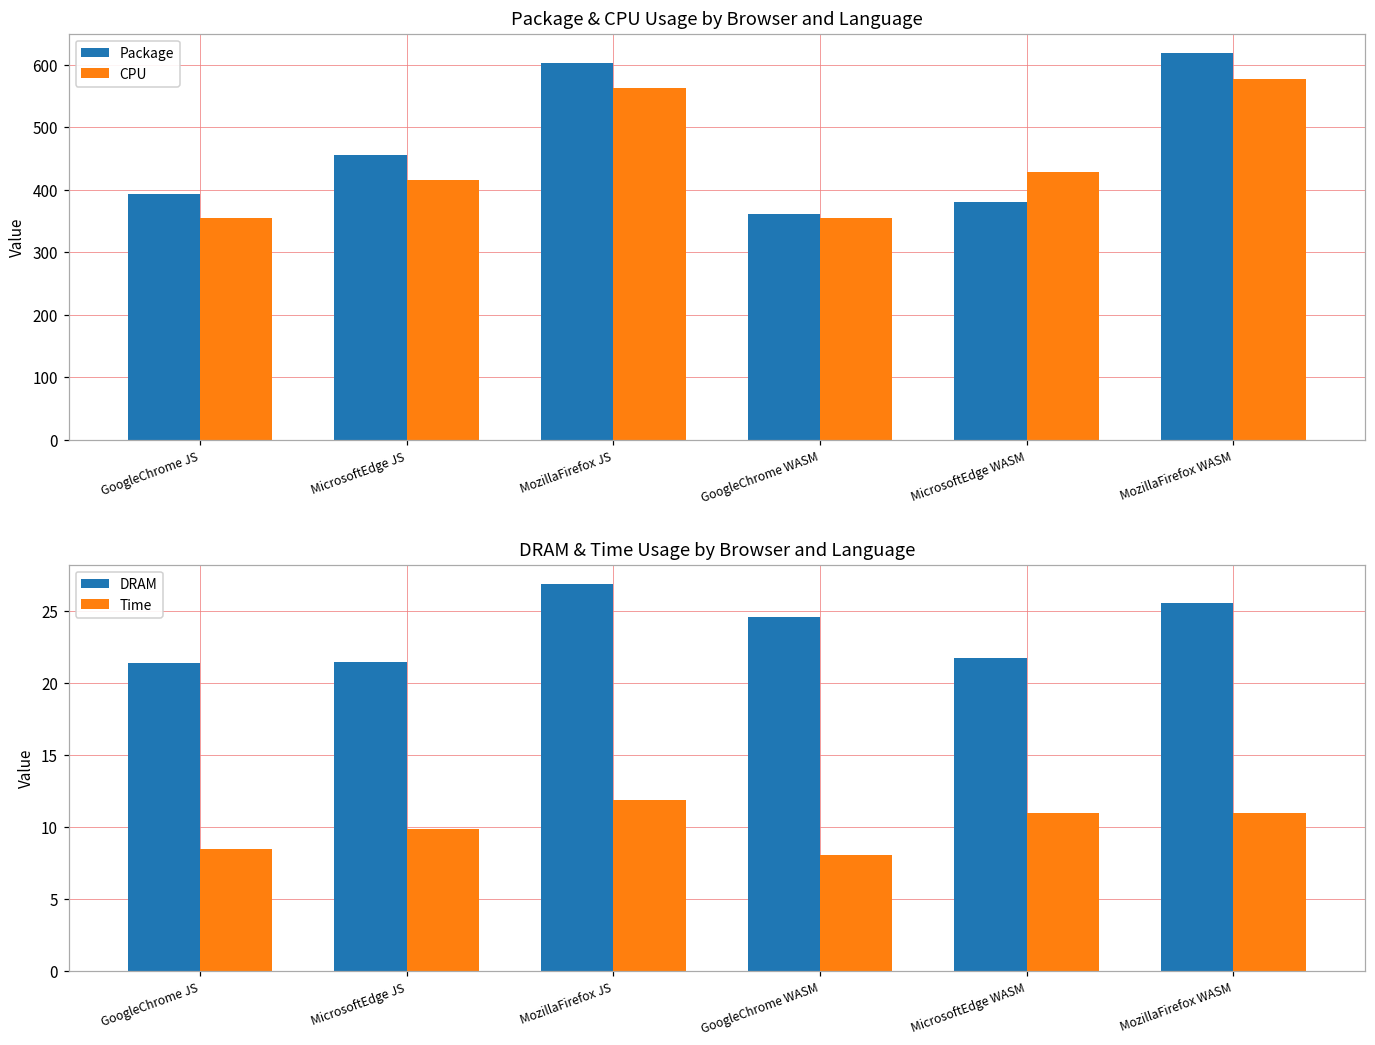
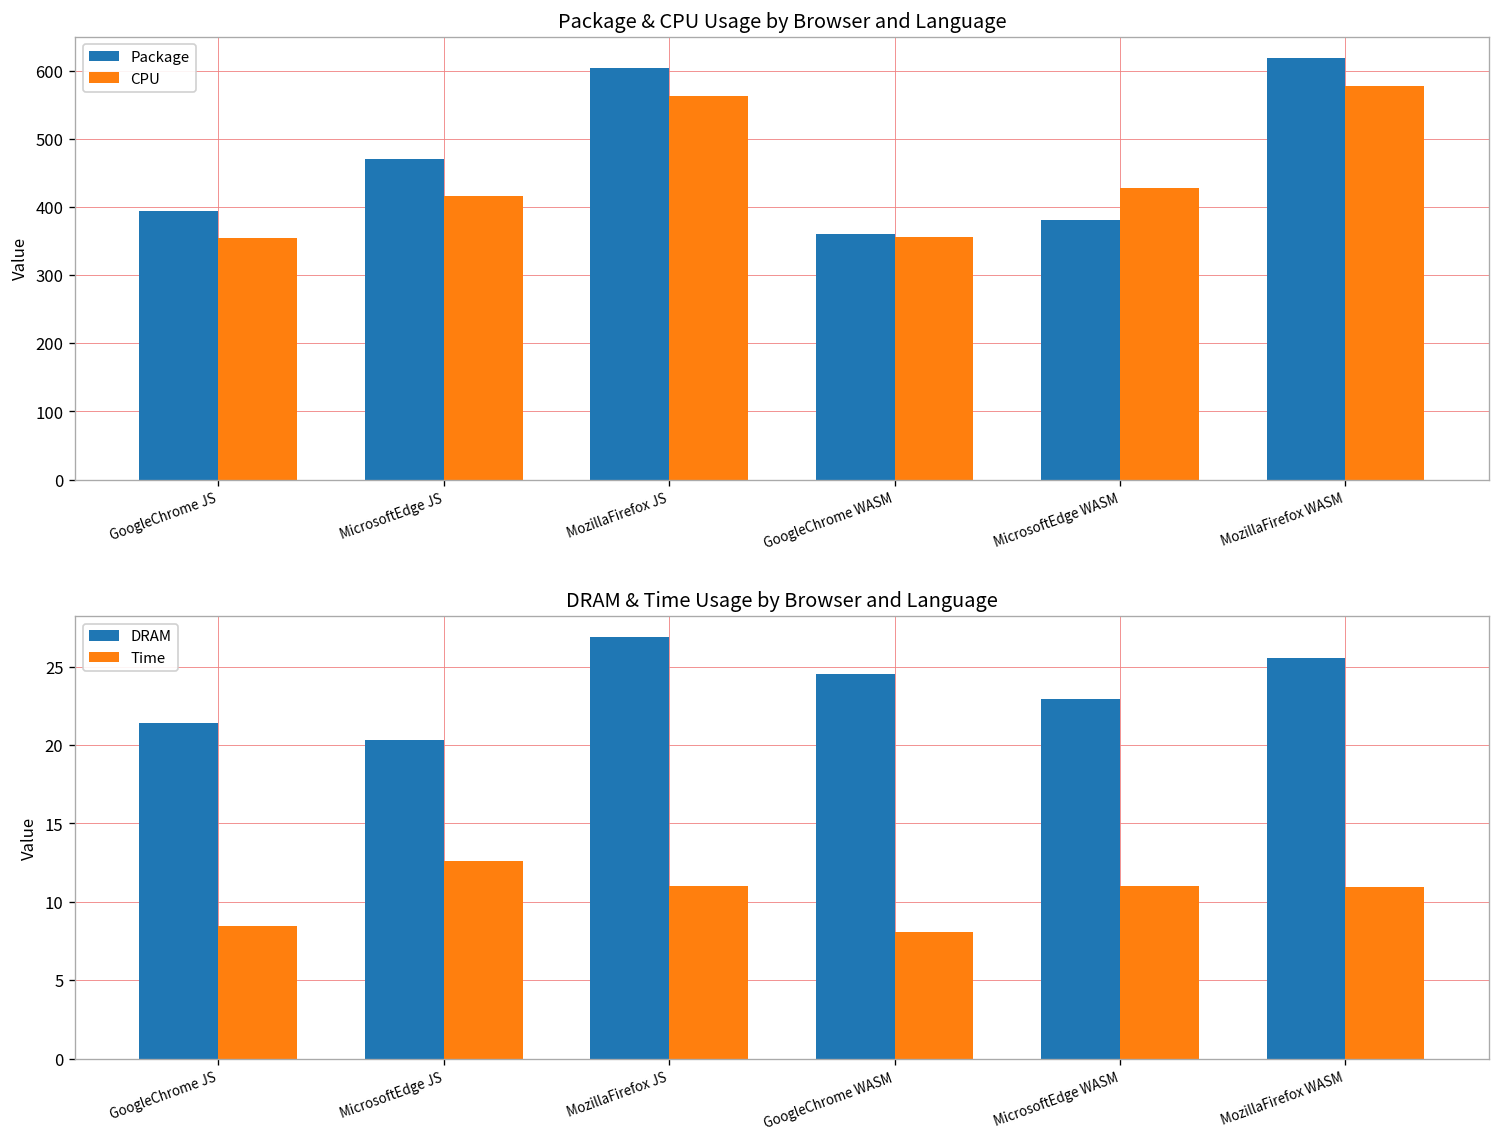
Package & CPU Usage by Browser and Language, Package, MicrosoftEdge JS: 460 -> 470
DRAM & Time Usage by Browser and Language, DRAM, MicrosoftEdge JS: 21.4 -> 20.3
DRAM & Time Usage by Browser and Language, Time, MicrosoftEdge JS: 9.8 -> 12.6
DRAM & Time Usage by Browser and Language, Time, MozillaFirefox JS: 11.9 -> 11.0
DRAM & Time Usage by Browser and Language, DRAM, MicrosoftEdge WASM: 21.8 -> 22.9
